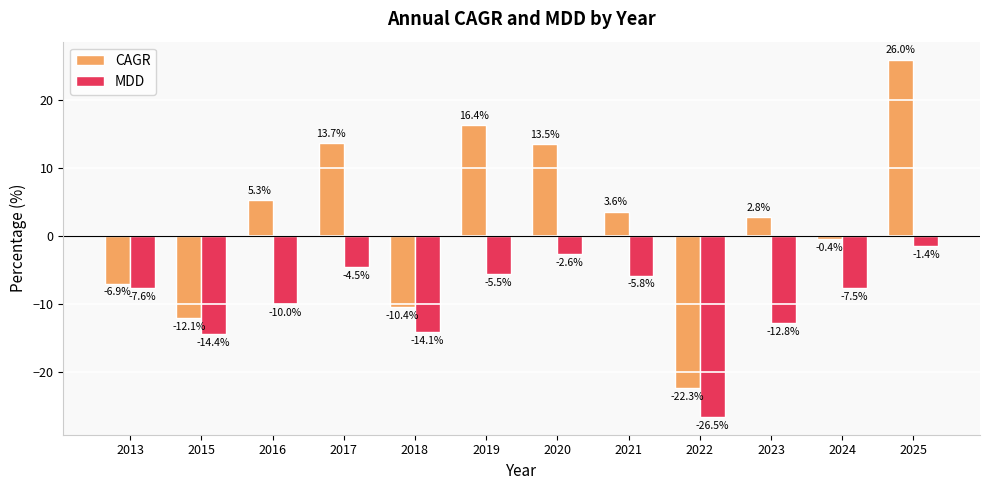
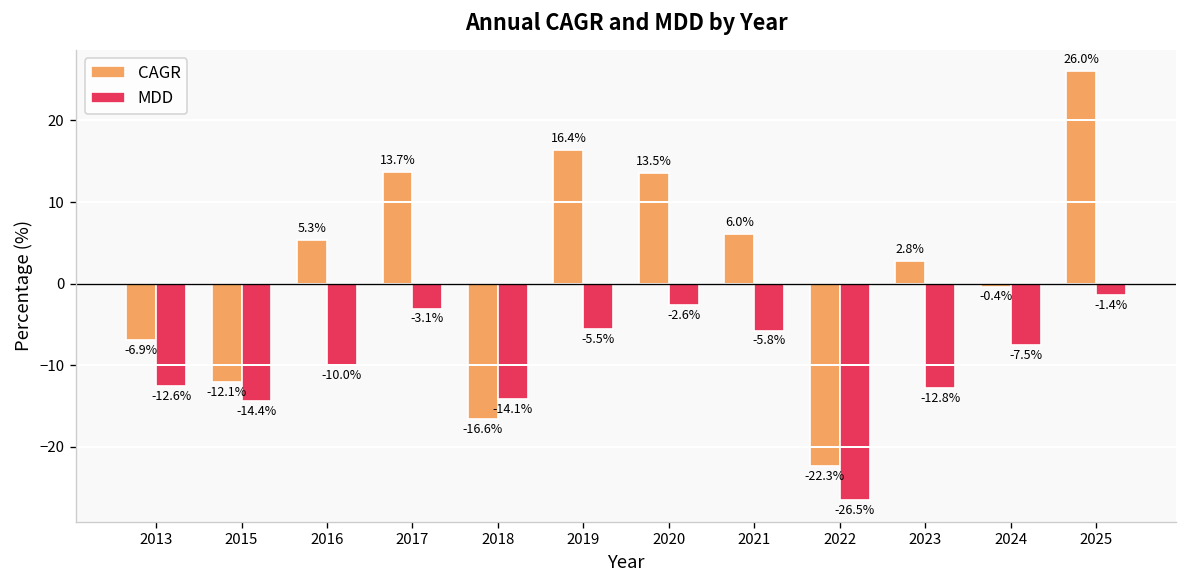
MDD, 2013: -7.6% -> -12.6%
MDD, 2017: -4.5% -> -3.1%
CAGR, 2018: -10.4% -> -16.6%
CAGR, 2021: 3.6% -> 6.0%
